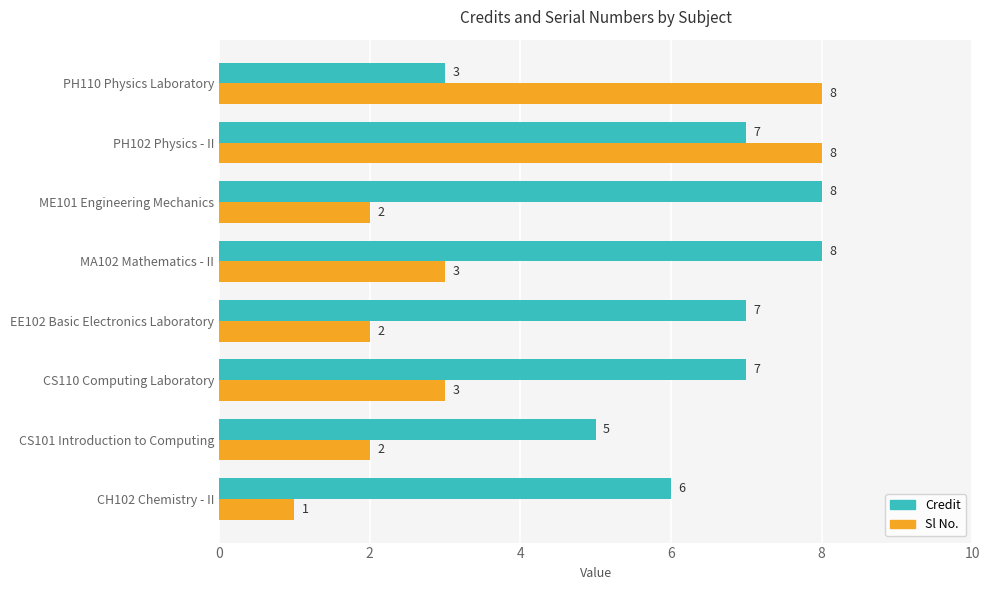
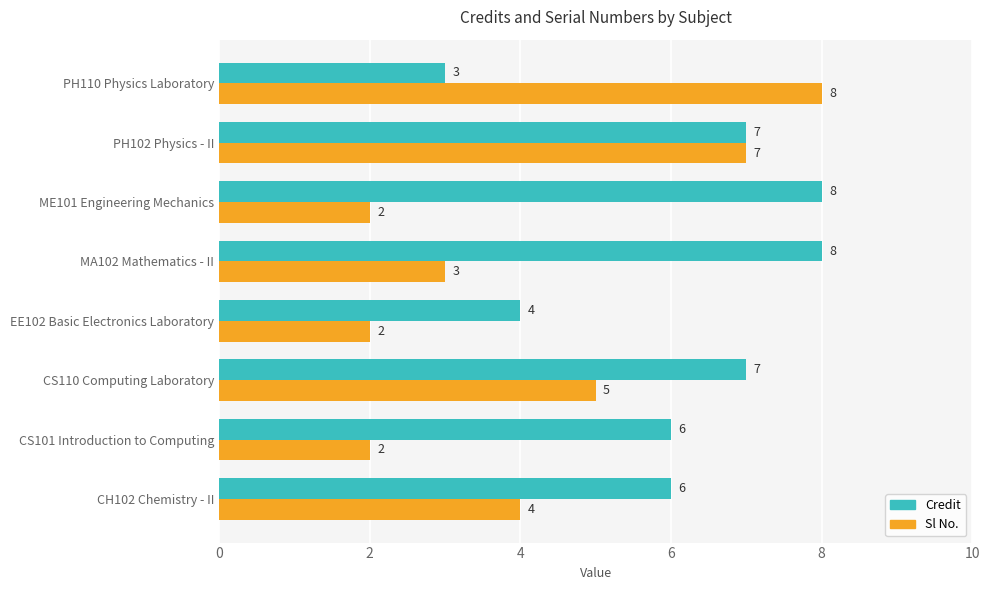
Sl No., PH102 Physics - II: 8 -> 7
Credit, EE102 Basic Electronics Laboratory: 7 -> 4
Sl No., CS110 Computing Laboratory: 3 -> 5
Credit, CS101 Introduction to Computing: 5 -> 6
Sl No., CH102 Chemistry - II: 1 -> 4
